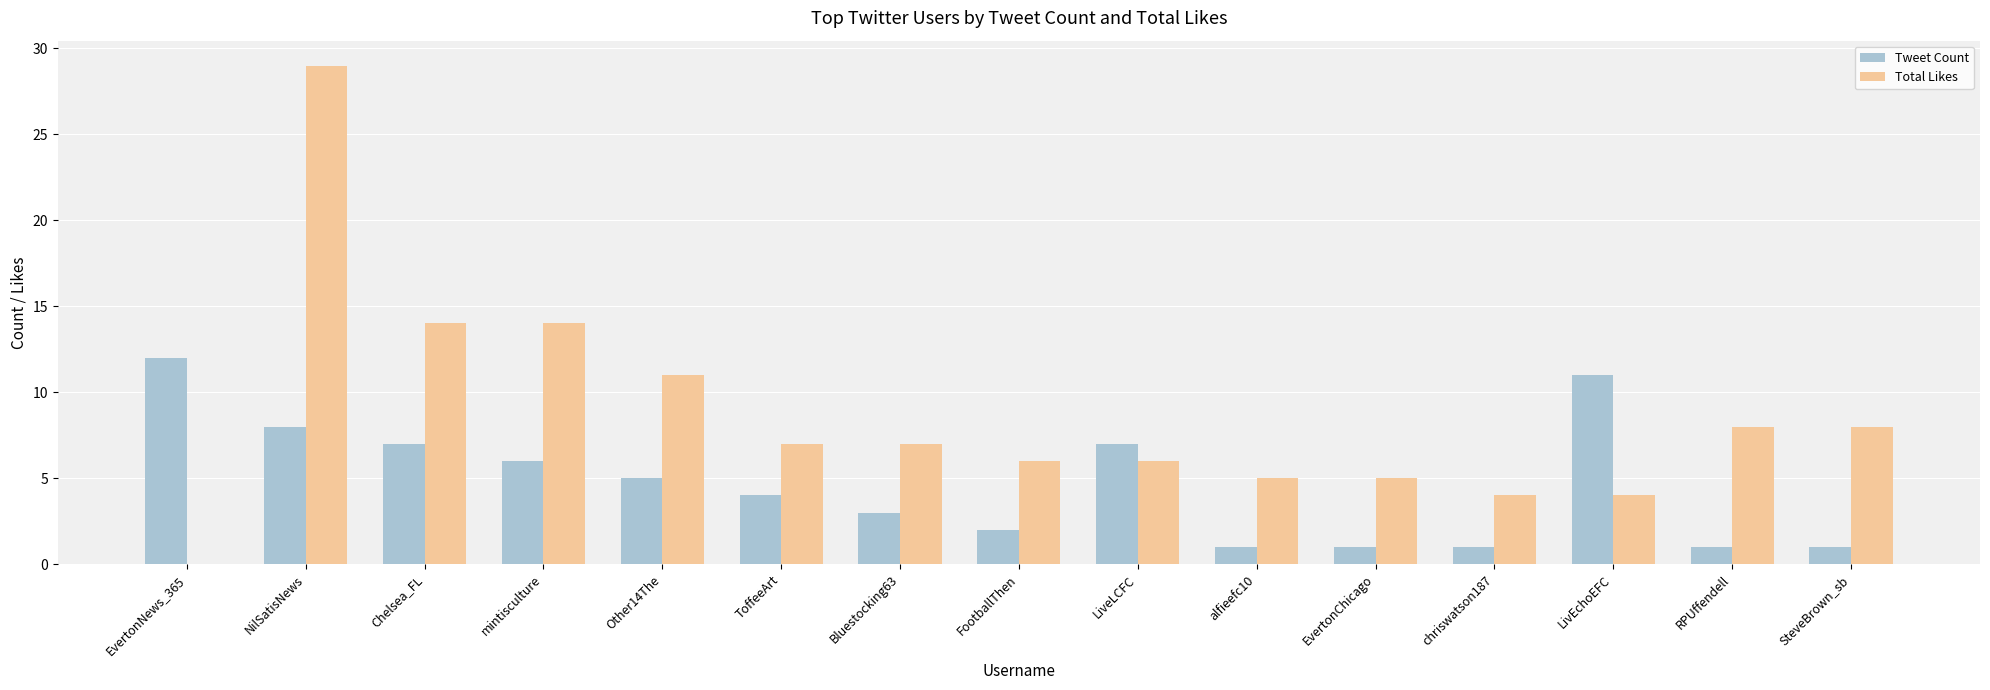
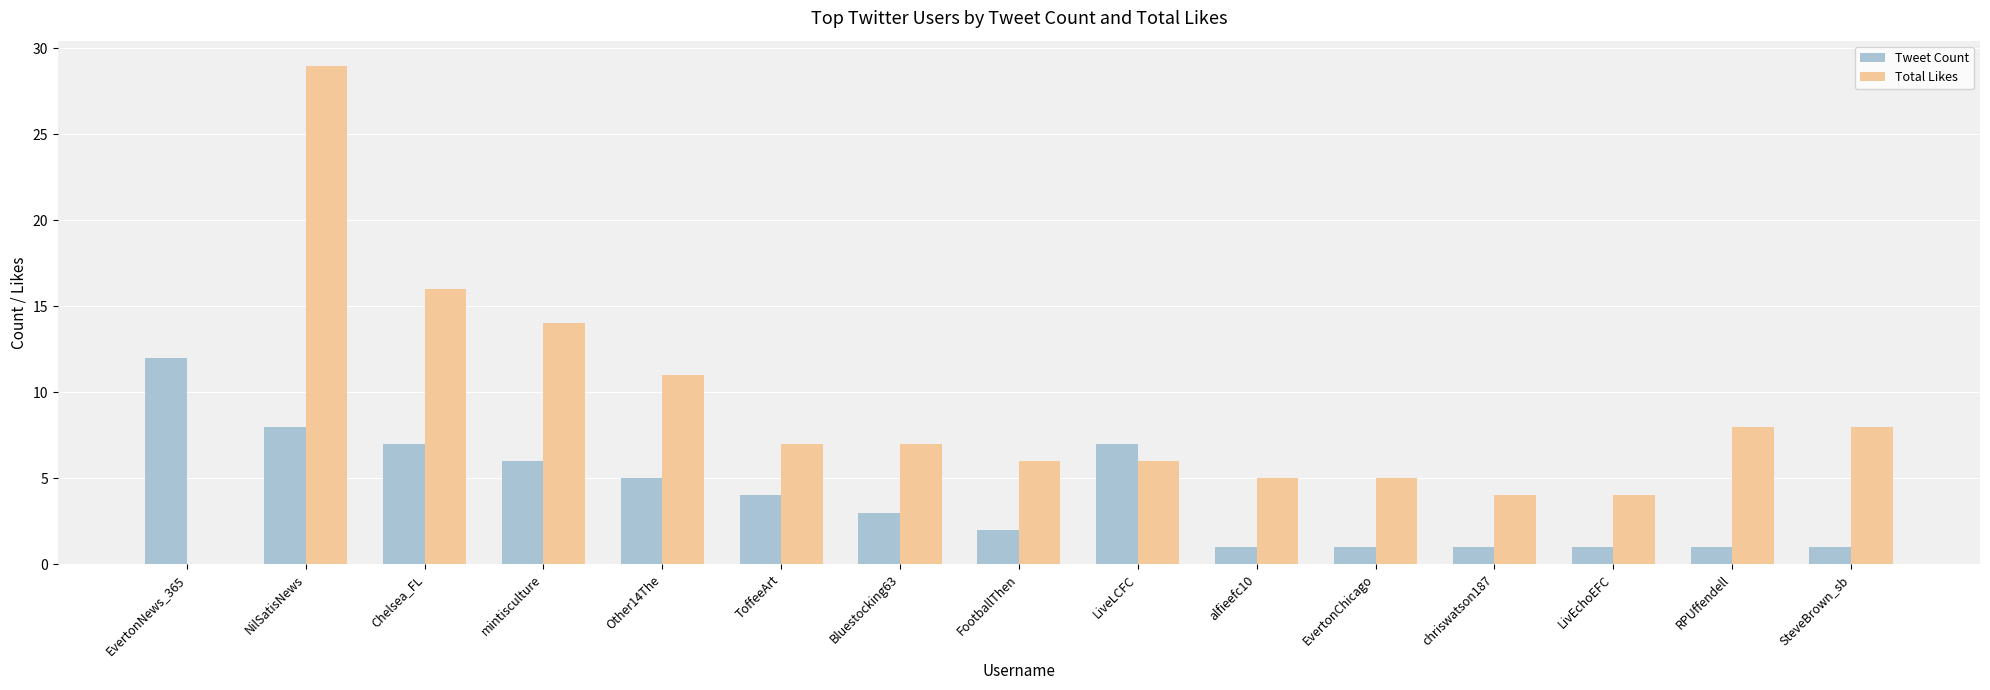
Total Likes, Chelsea_FL: 14 -> 16
Tweet Count, LivEchoEFC: 11 -> 1
